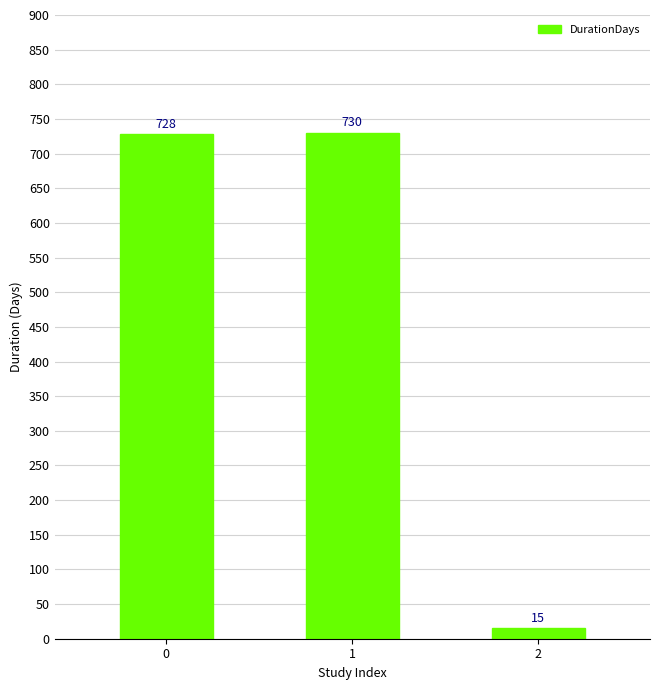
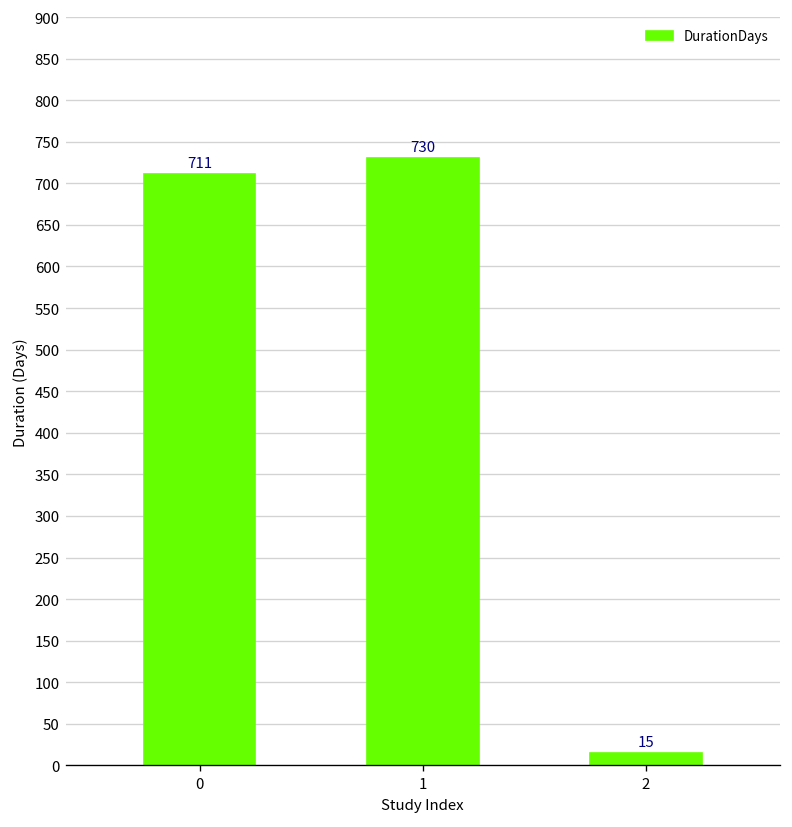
0: 728 -> 711
